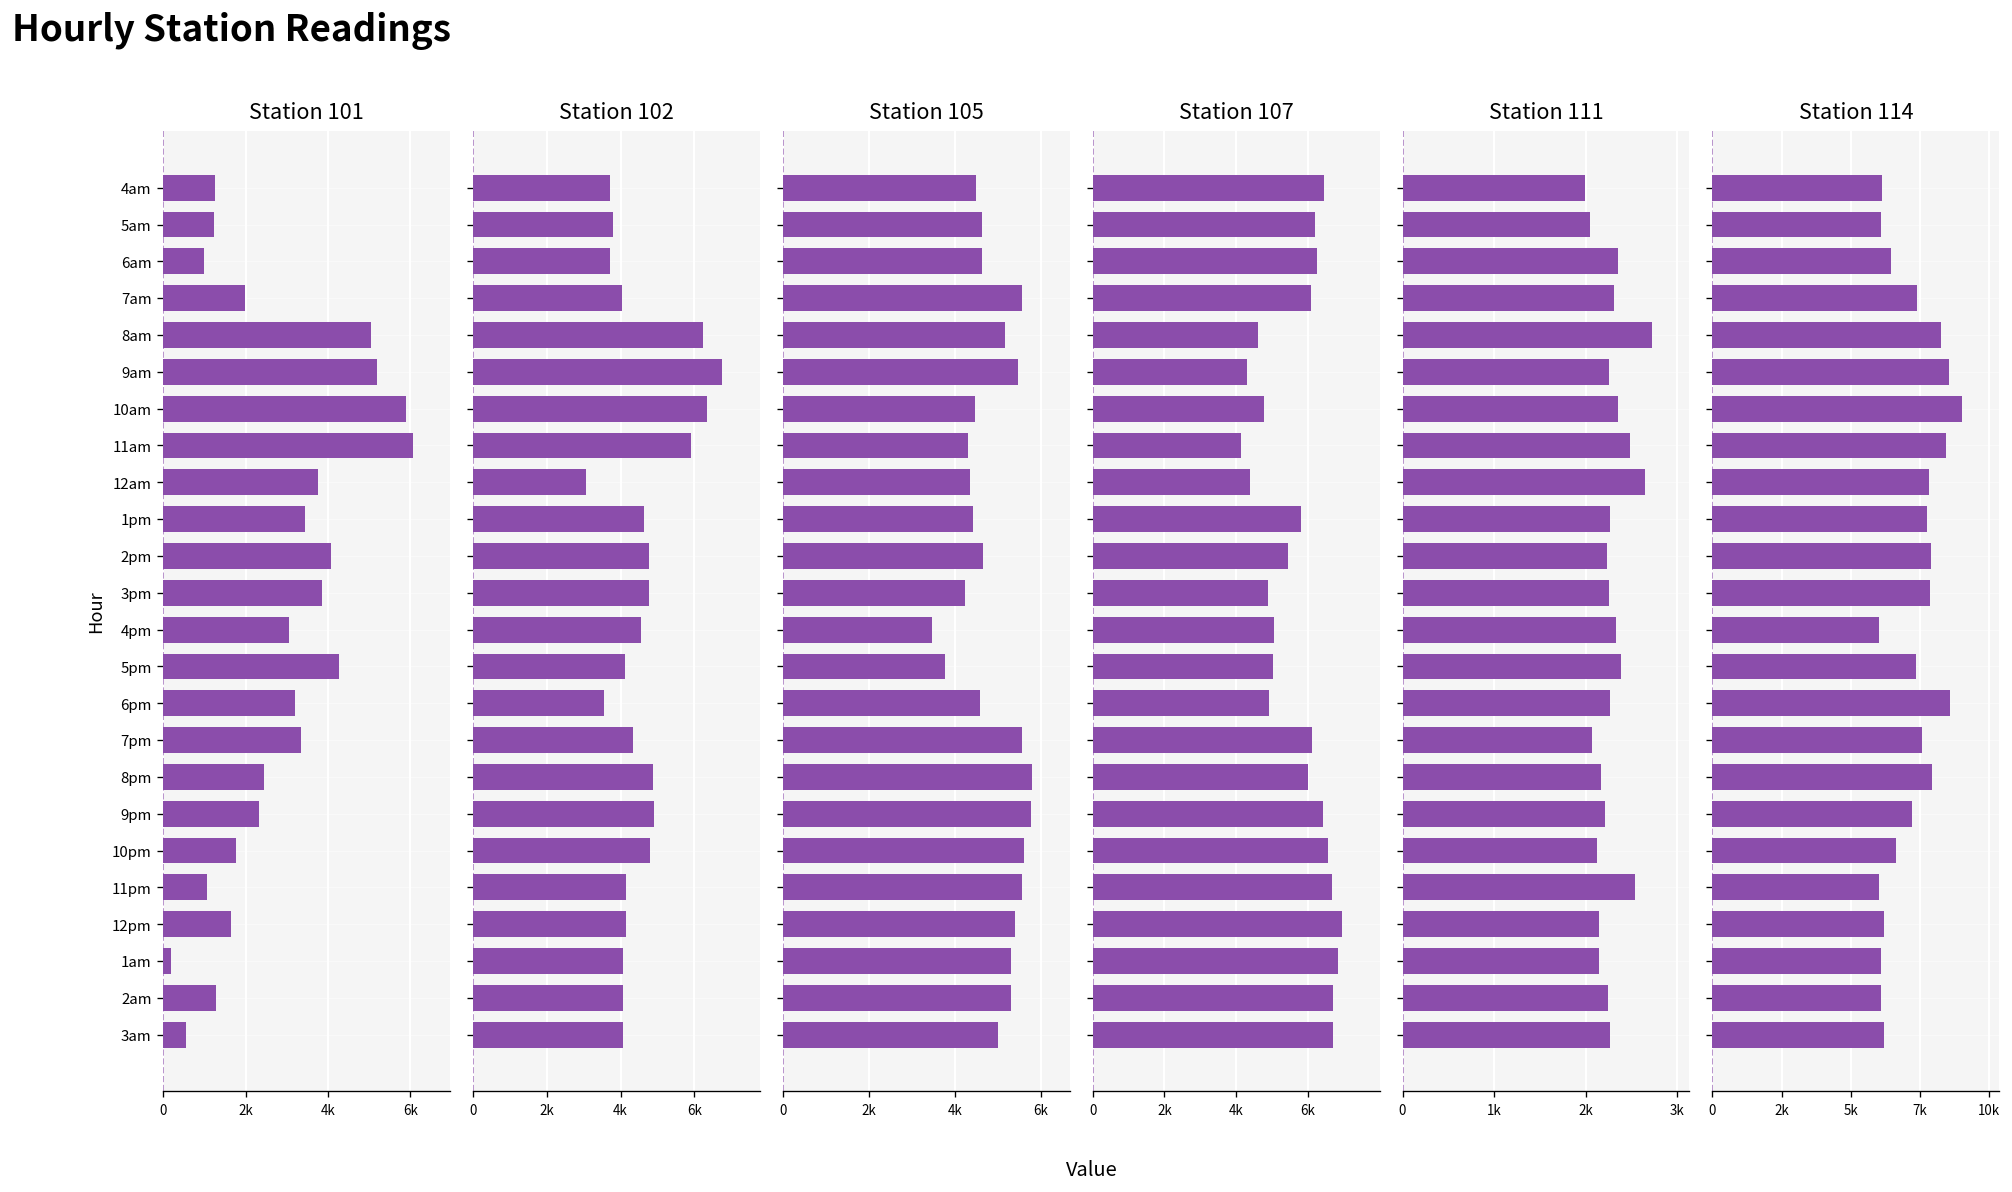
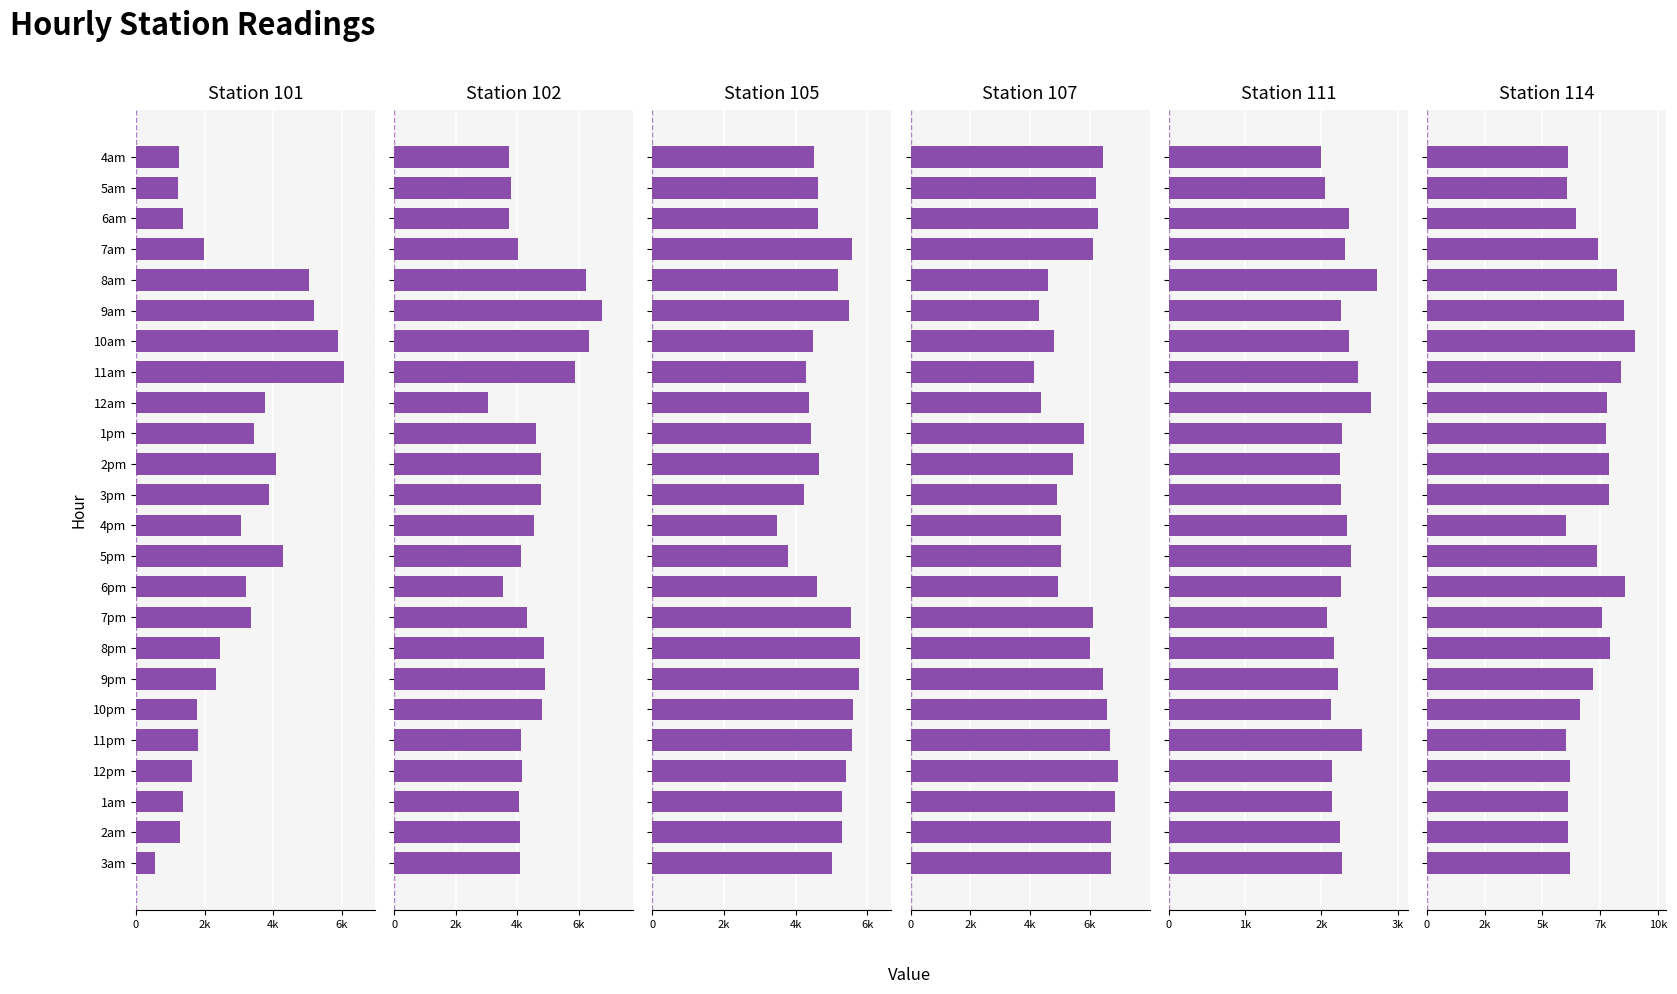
Station 101, 6am: 1000 -> 1400
Station 101, 11pm: 1100 -> 1800
Station 101, 1am: 200 -> 1400
